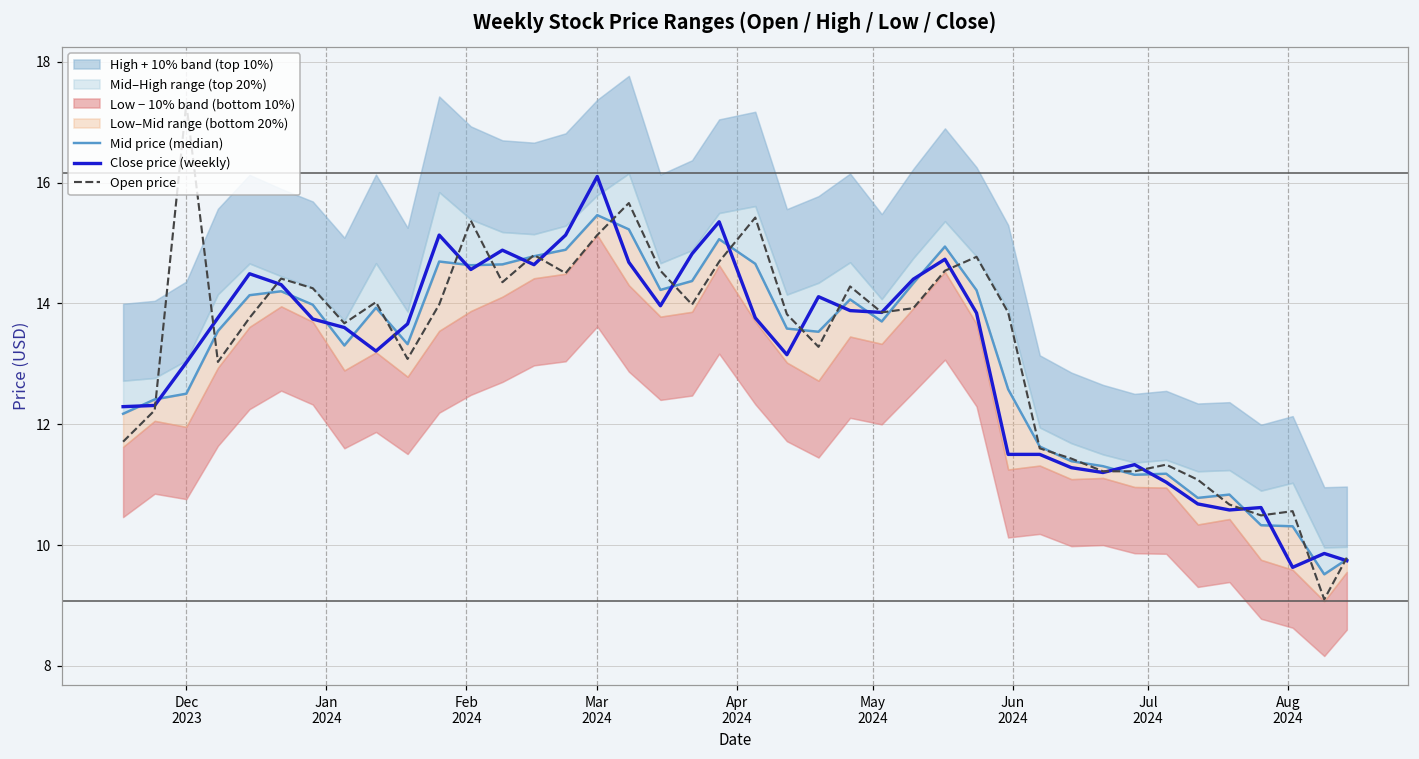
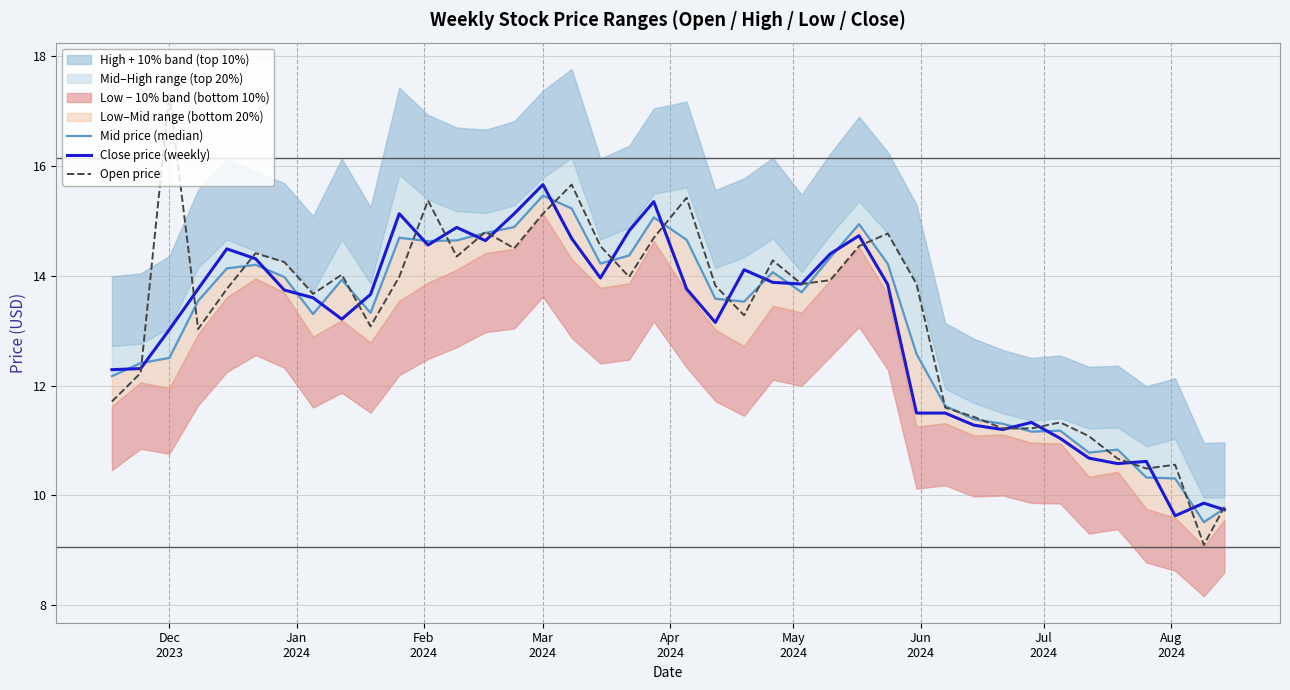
Close price (weekly), Mar 2024: 16.1 -> 15.7
